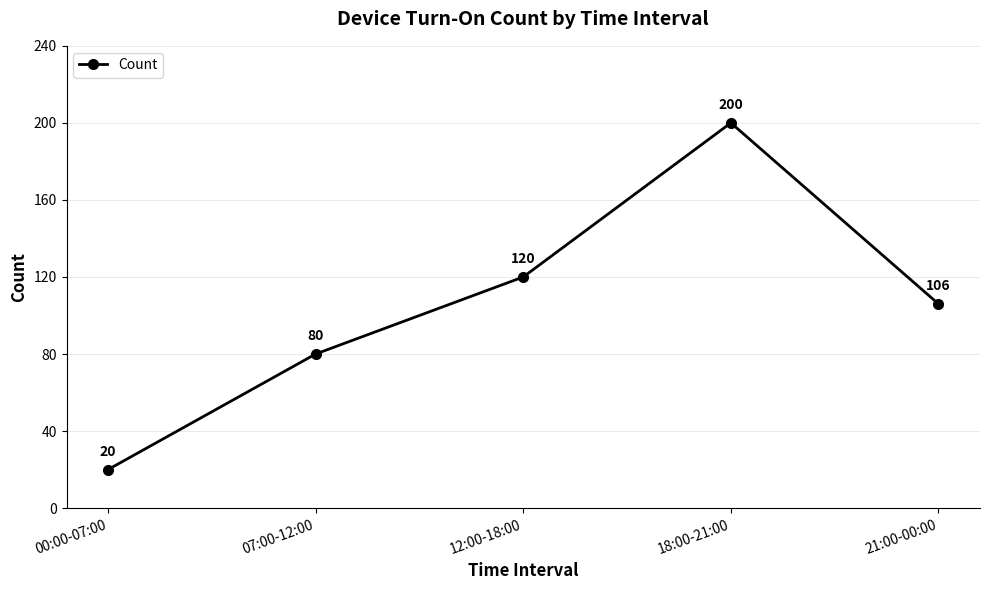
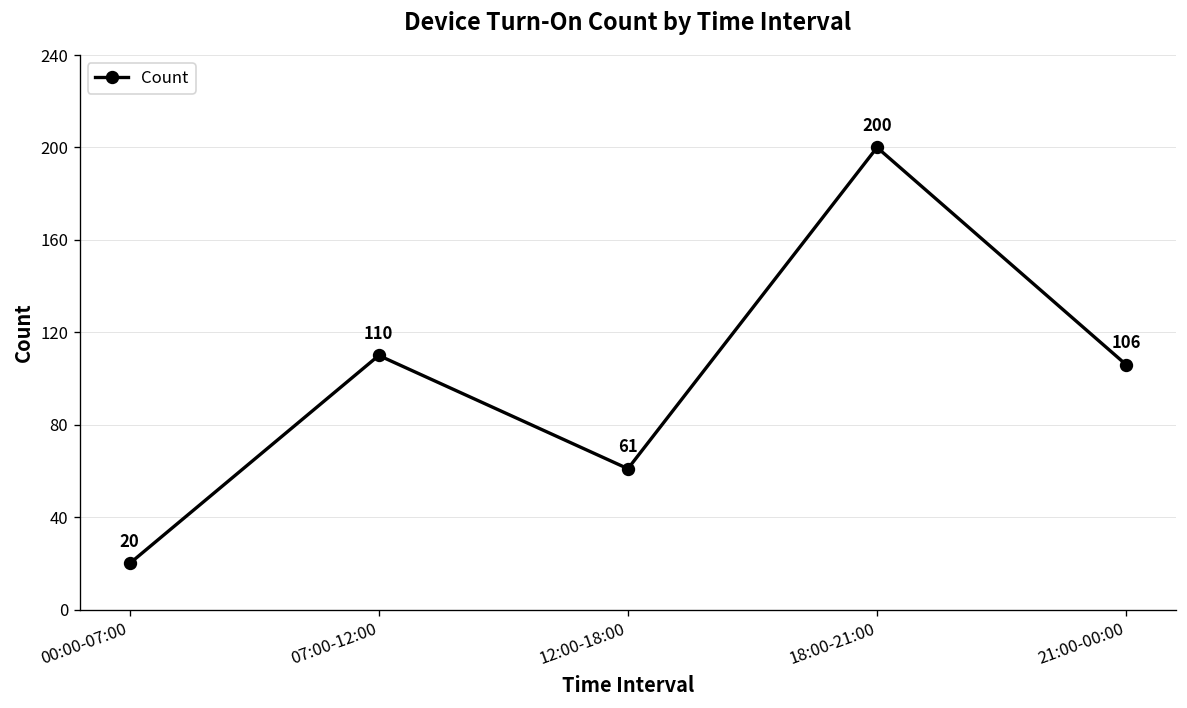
07:00-12:00: 80 -> 110
12:00-18:00: 120 -> 61
